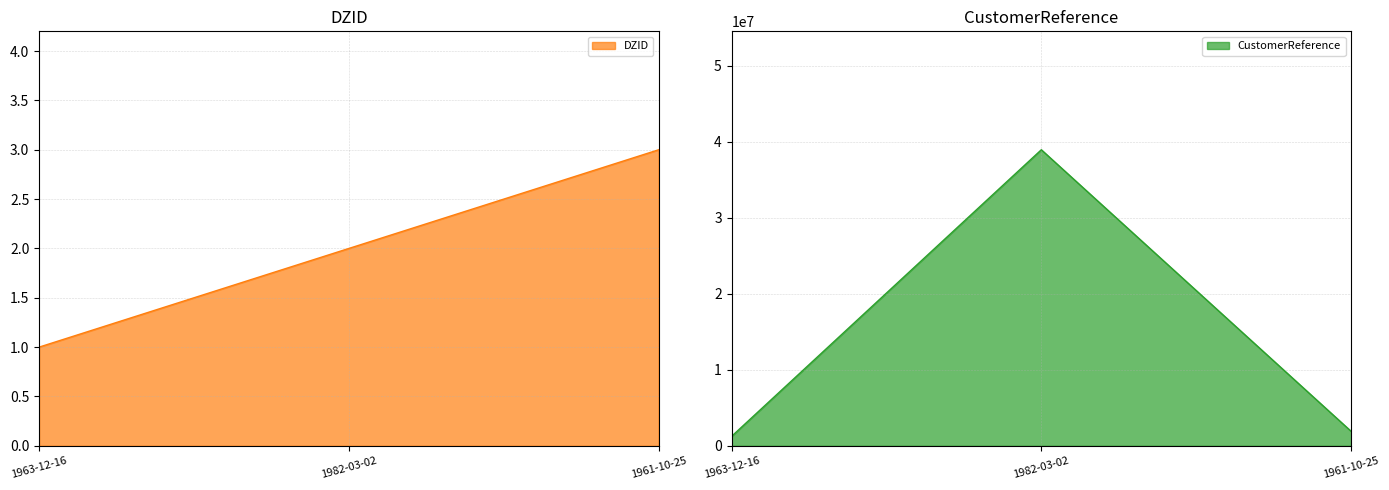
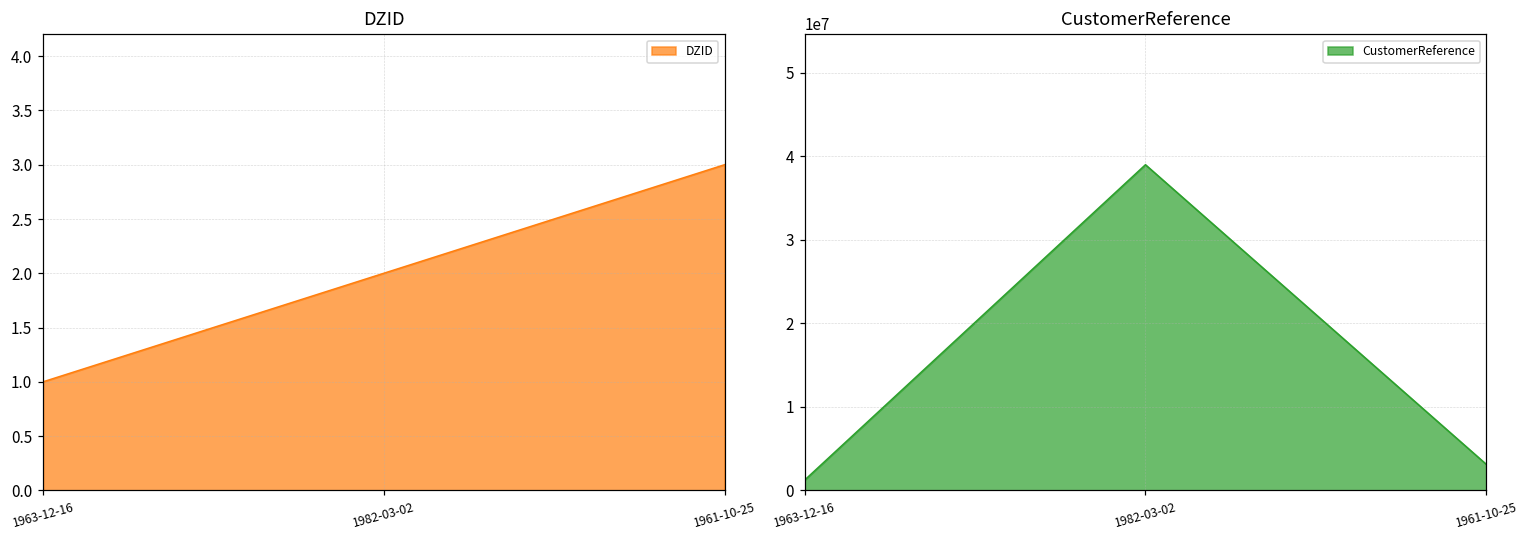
CustomerReference, 1961-10-25: 2000000 -> 3000000
